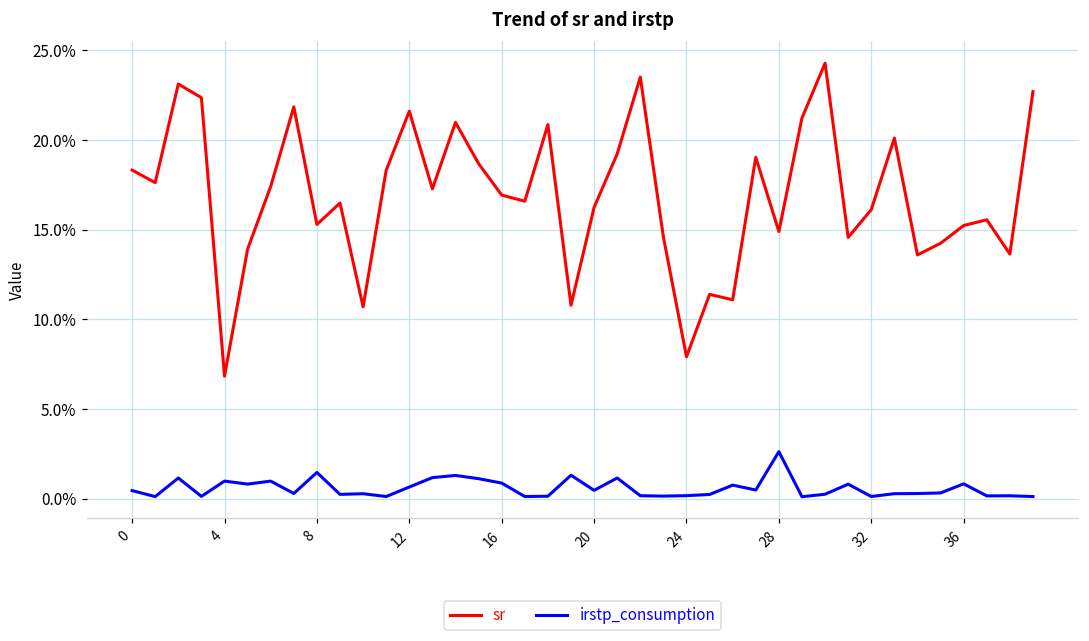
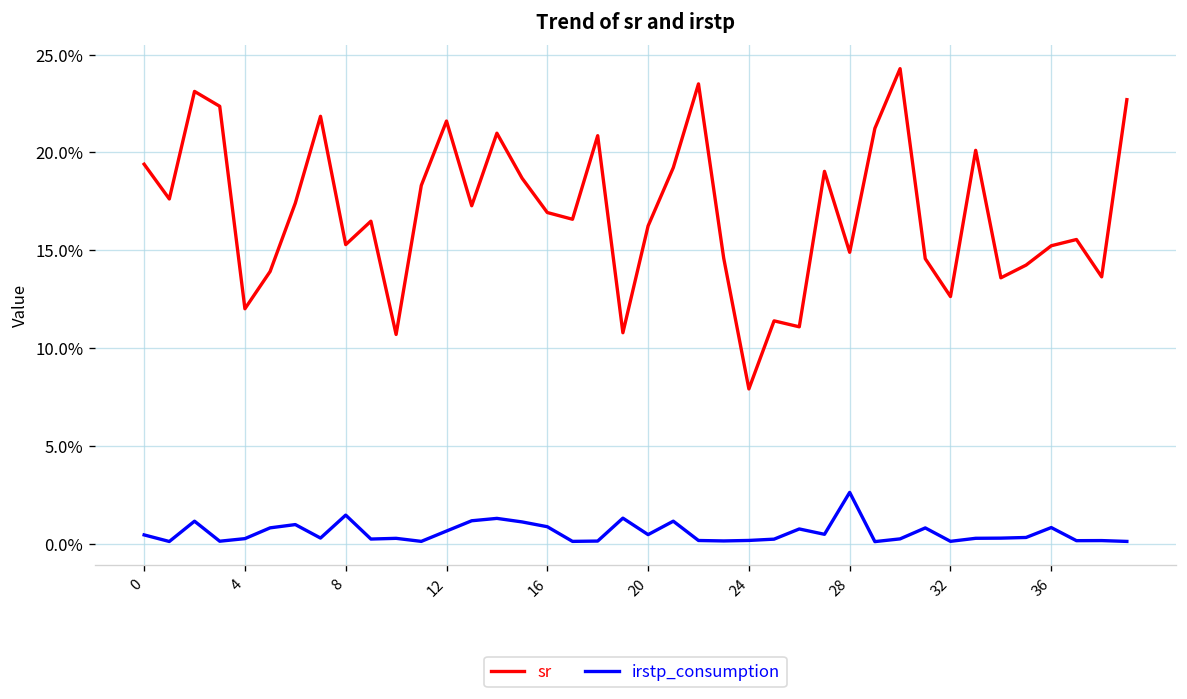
sr, 0: 18.3% -> 19.4%
sr, 4: 6.8% -> 12.0%
irstp_consumption, 4: 1.0% -> 0.3%
sr, 32: 16.1% -> 12.6%
